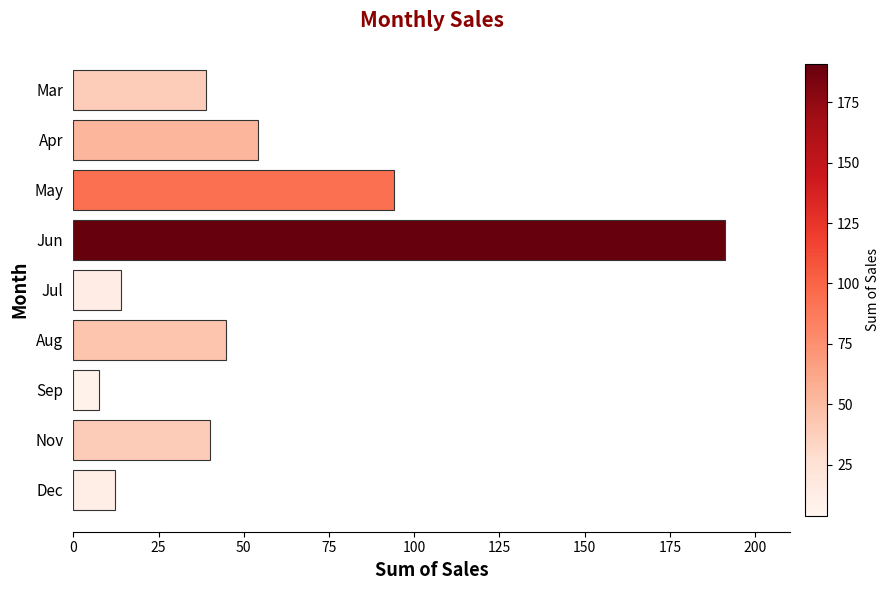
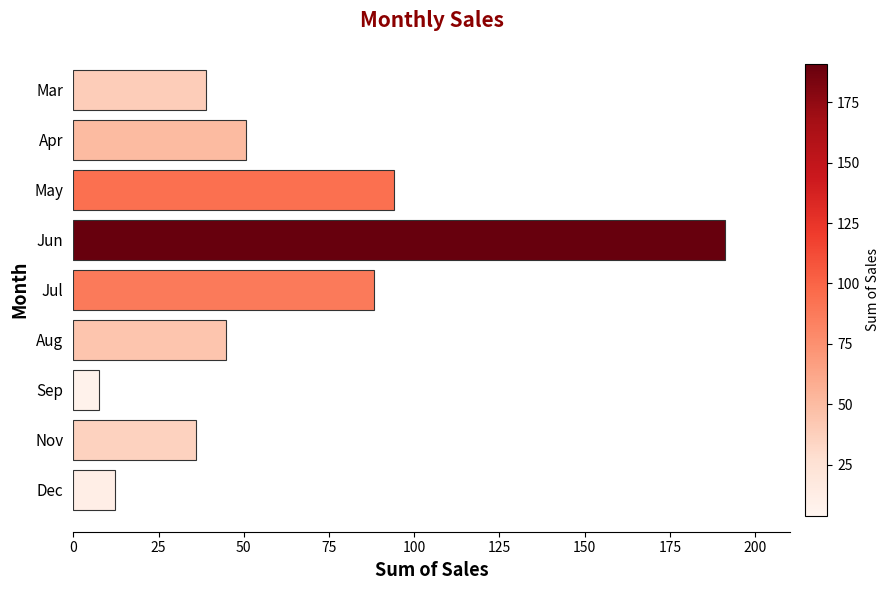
Apr: 54 -> 51
Jul: 14 -> 88
Nov: 40 -> 36
